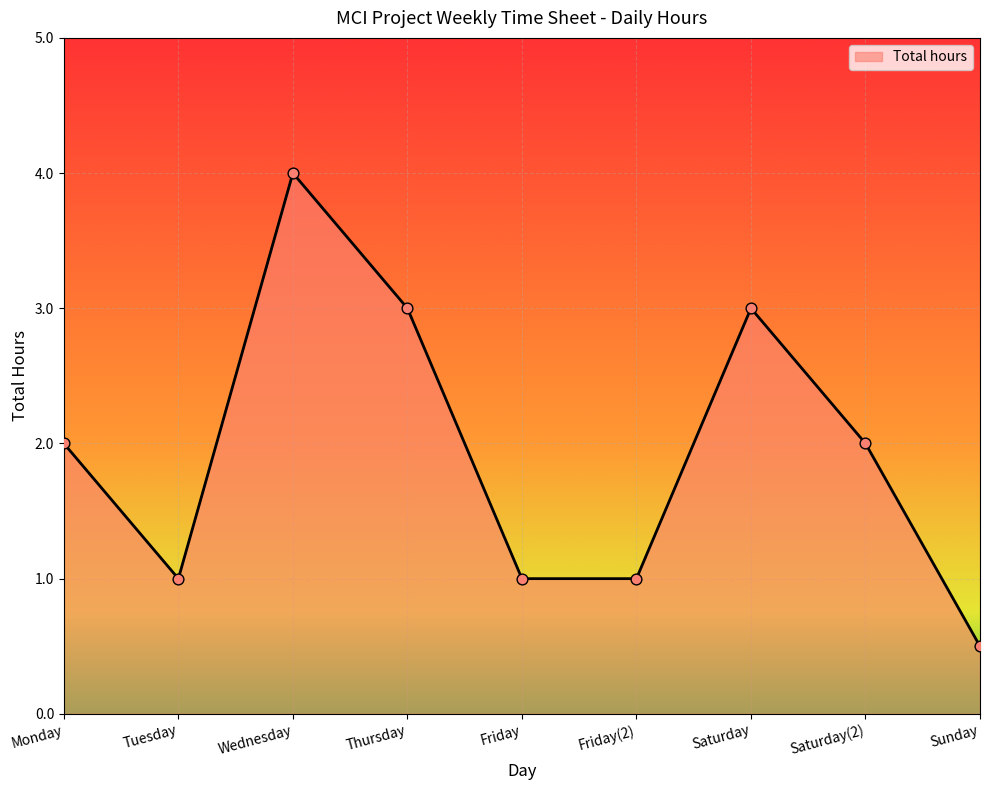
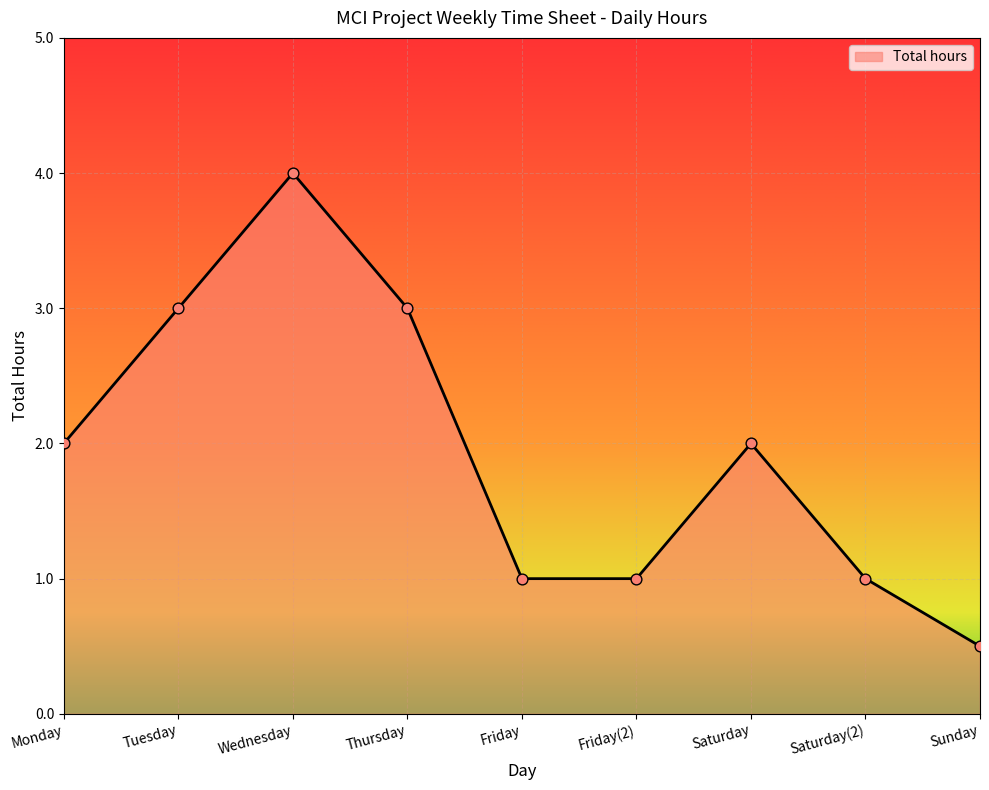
Tuesday: 1 -> 3
Saturday: 3 -> 2
Saturday(2): 2 -> 1
